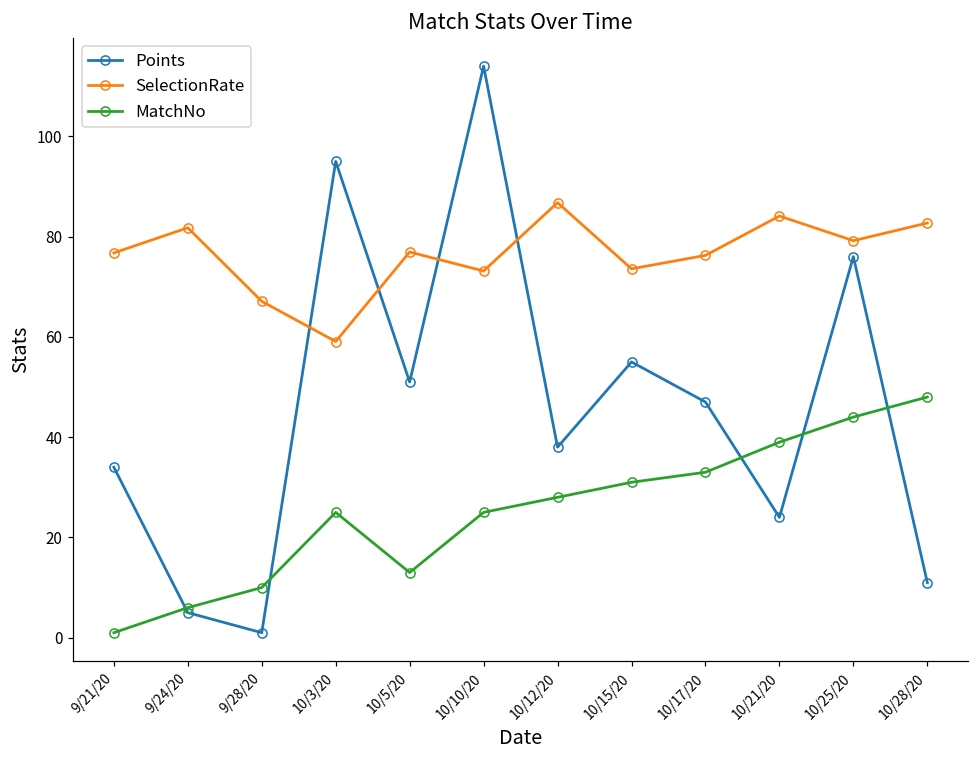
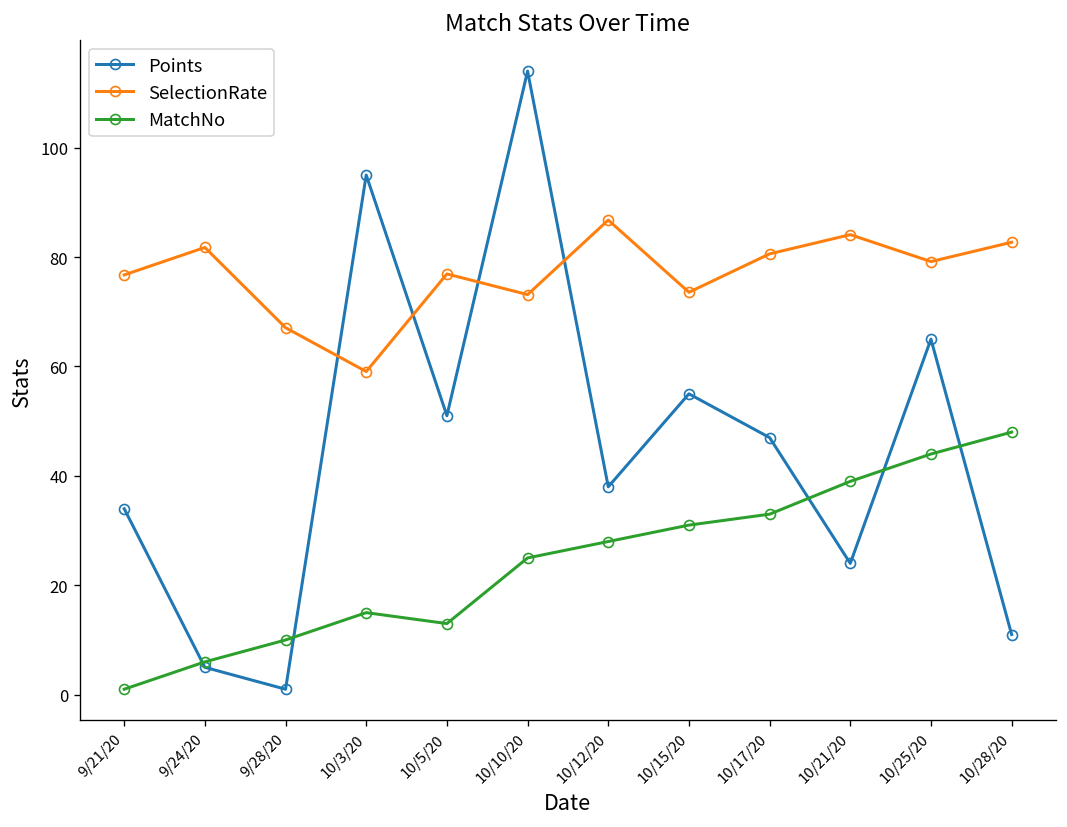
MatchNo, 10/3/20: 25 -> 15
SelectionRate, 10/17/20: 76 -> 81
Points, 10/25/20: 76 -> 65
